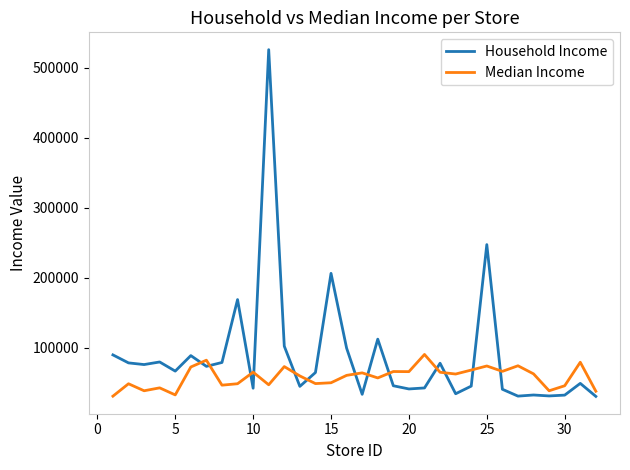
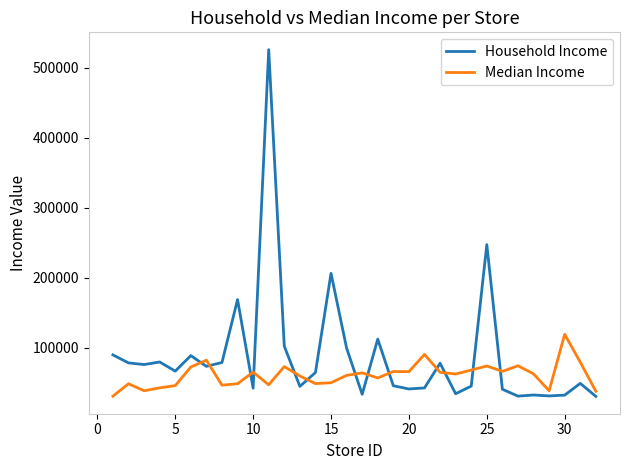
Median Income, 5: 30000 -> 50000
Median Income, 30: 50000 -> 120000
